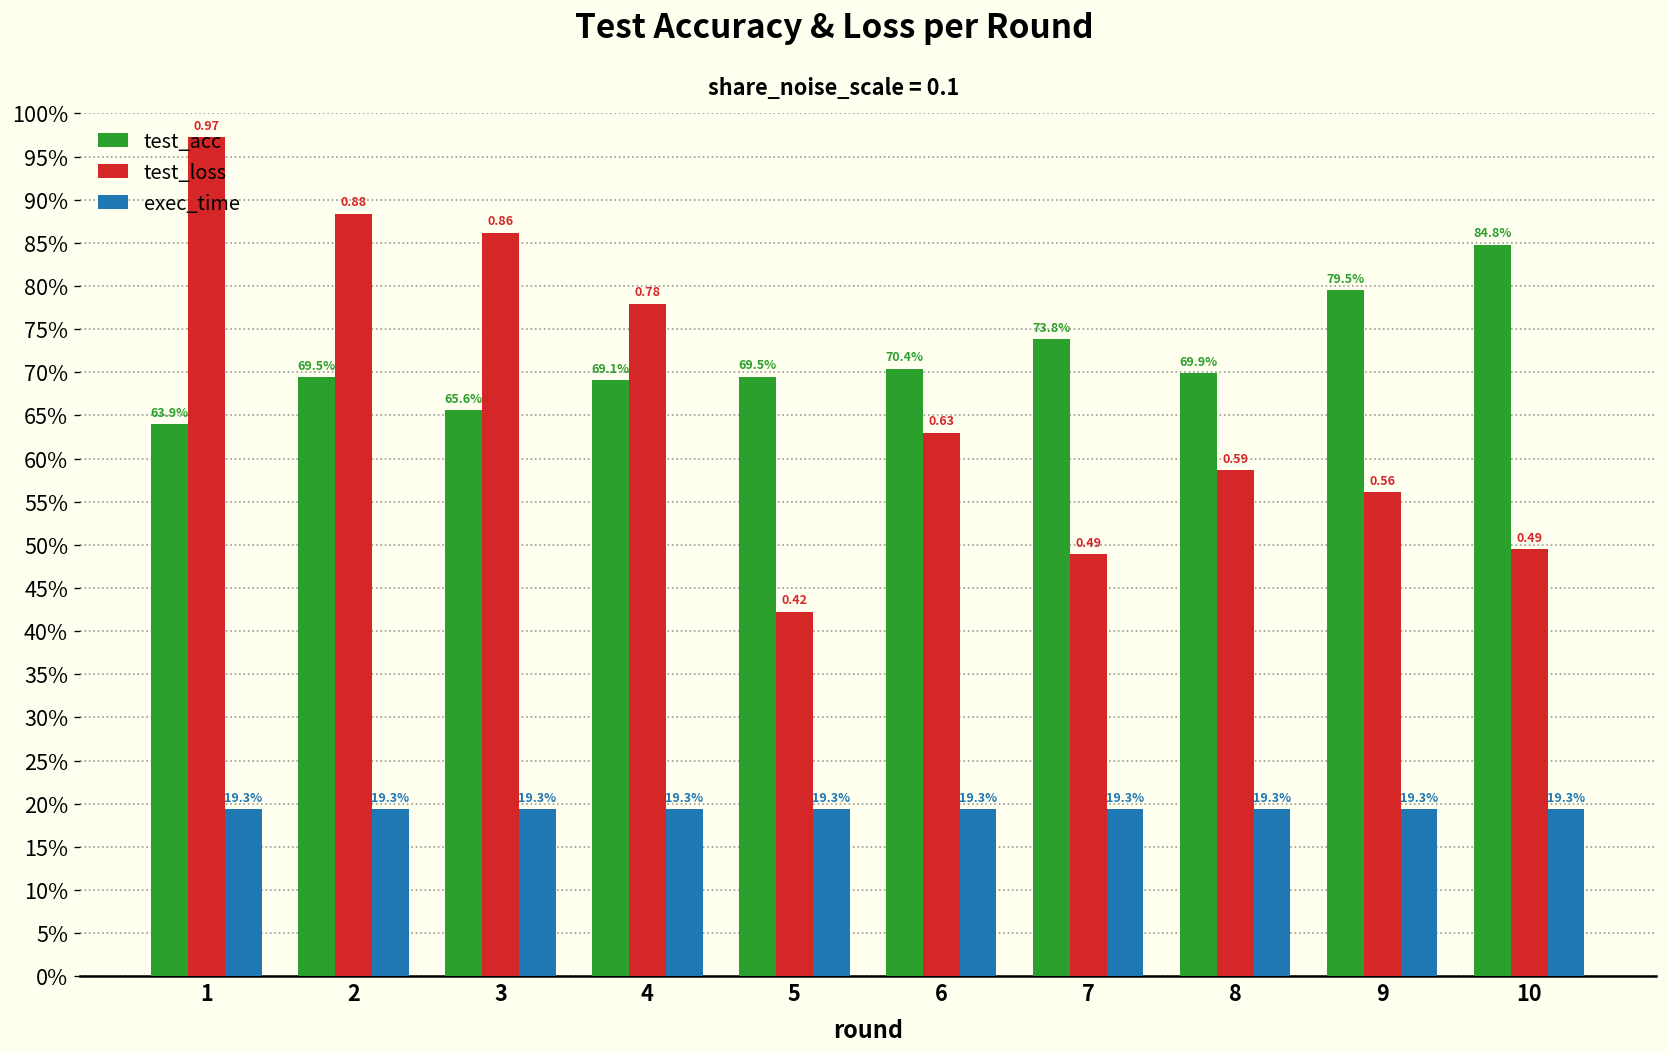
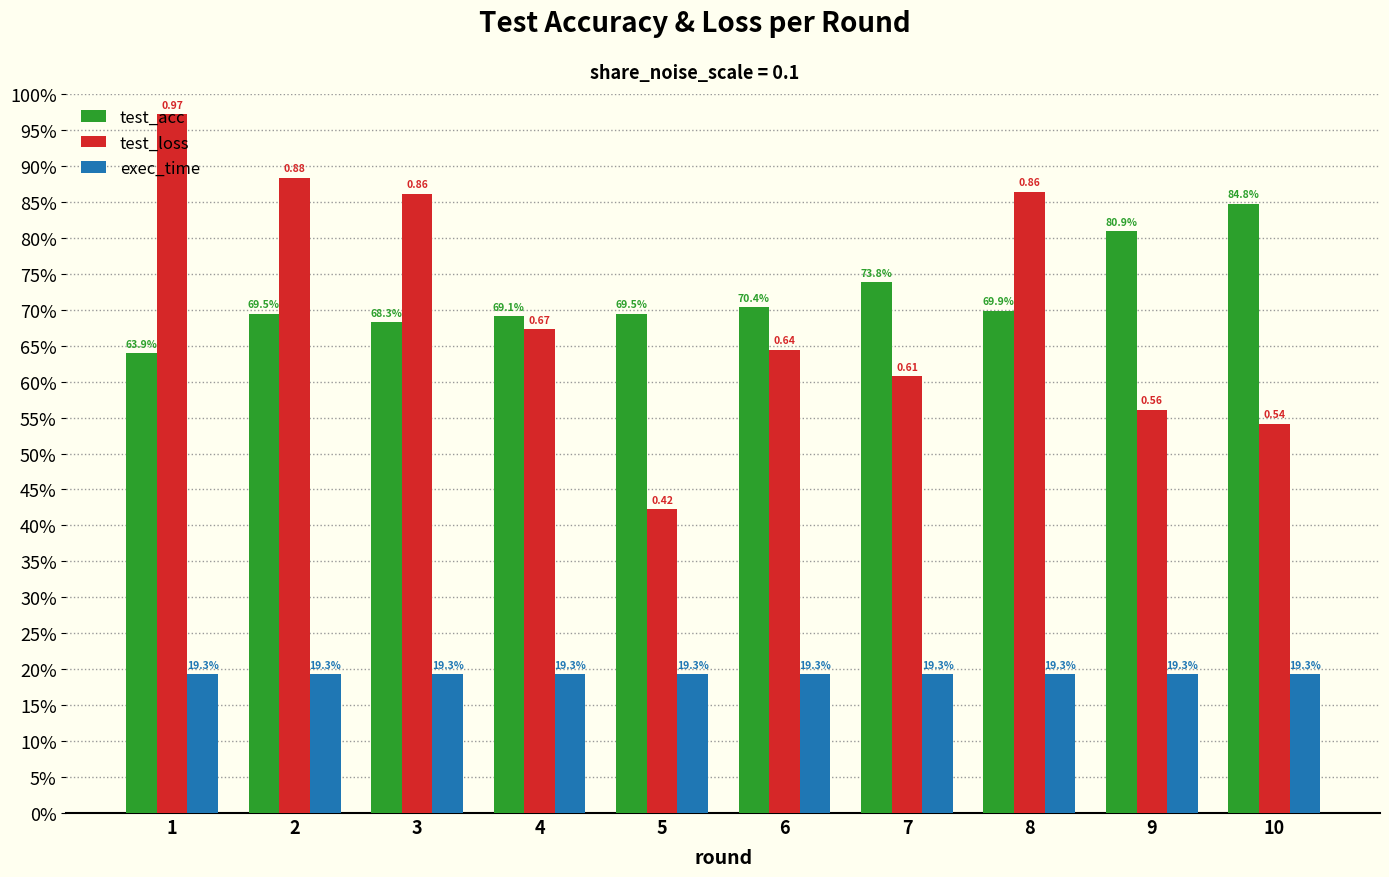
test_acc, 3: 65.6% -> 68.3%
test_loss, 4: 0.78 -> 0.67
test_loss, 6: 0.63 -> 0.64
test_loss, 7: 0.49 -> 0.61
test_loss, 8: 0.59 -> 0.86
test_acc, 9: 79.5% -> 80.9%
test_loss, 10: 0.49 -> 0.54
